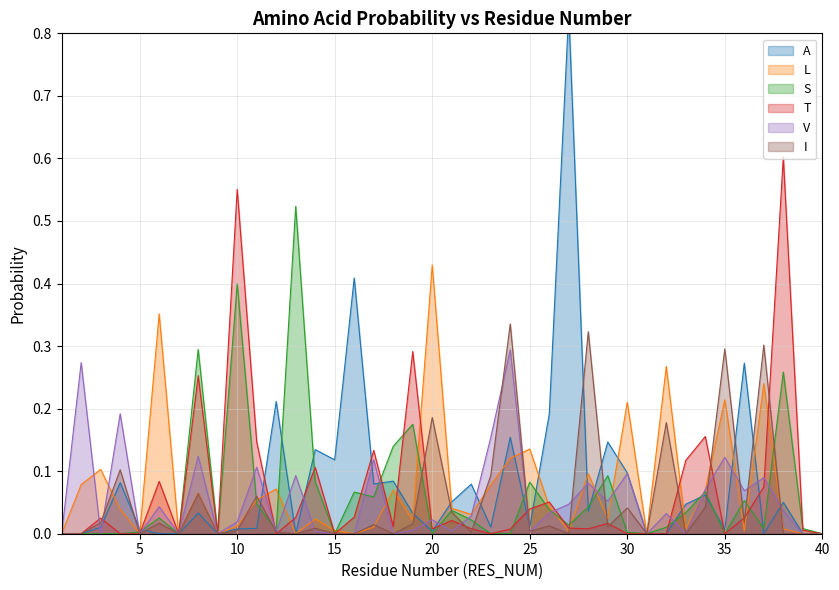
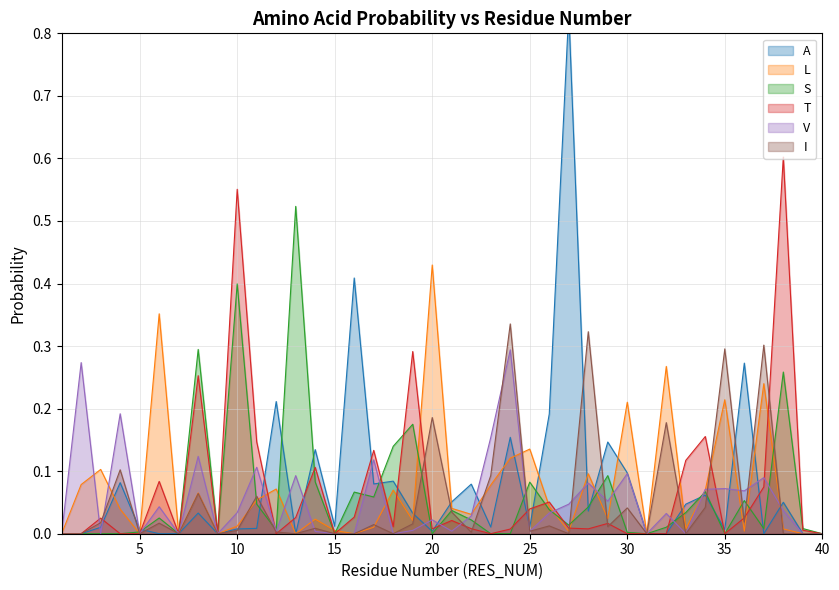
V, 10: 0.02 -> 0.03
A, 15: 0.12 -> 0.01
V, 35: 0.12 -> 0.07
